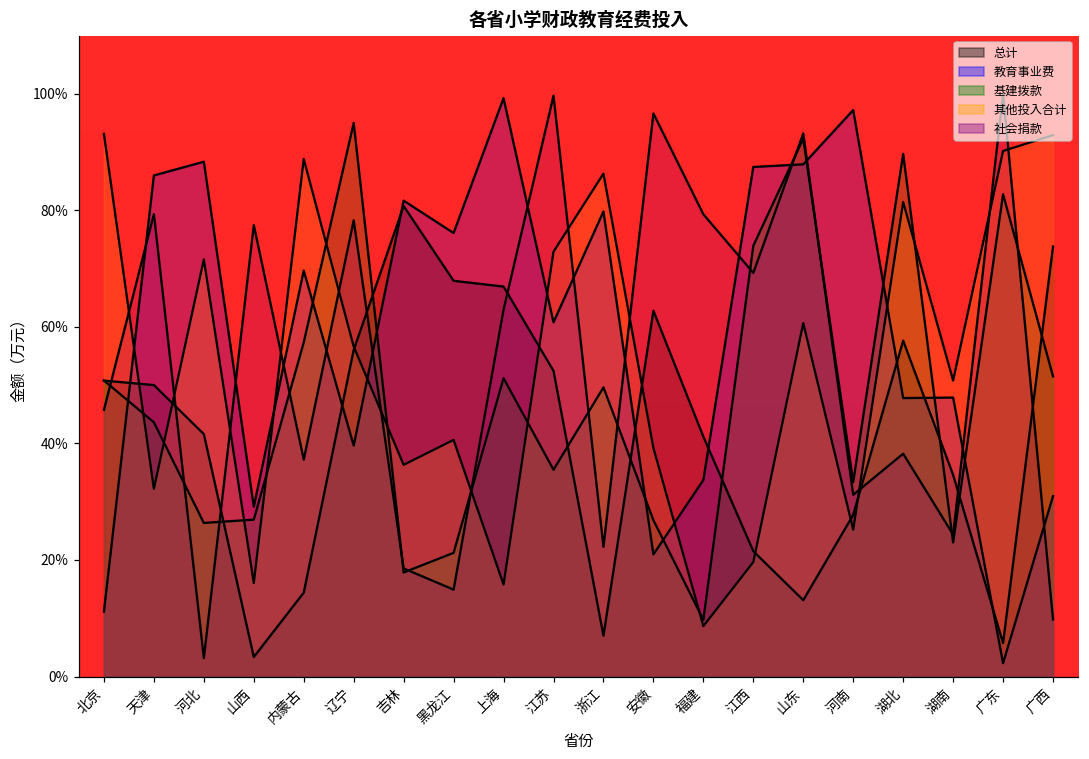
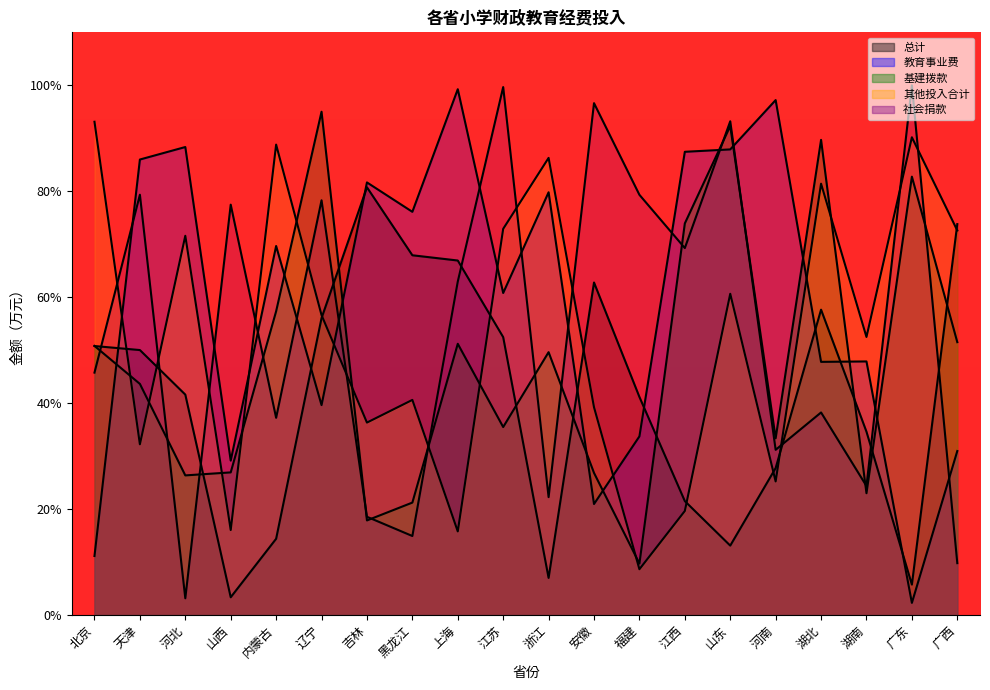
其他投入合计, 湖南: 51% -> 52%
其他投入合计, 广西: 93% -> 73%
